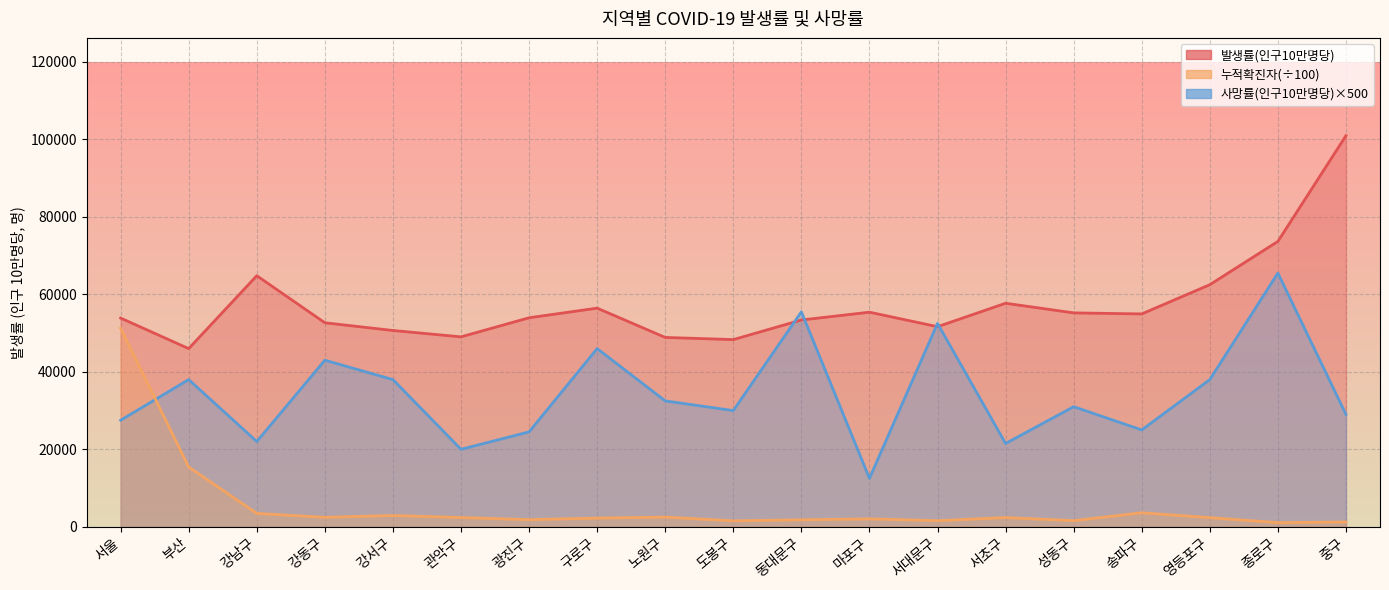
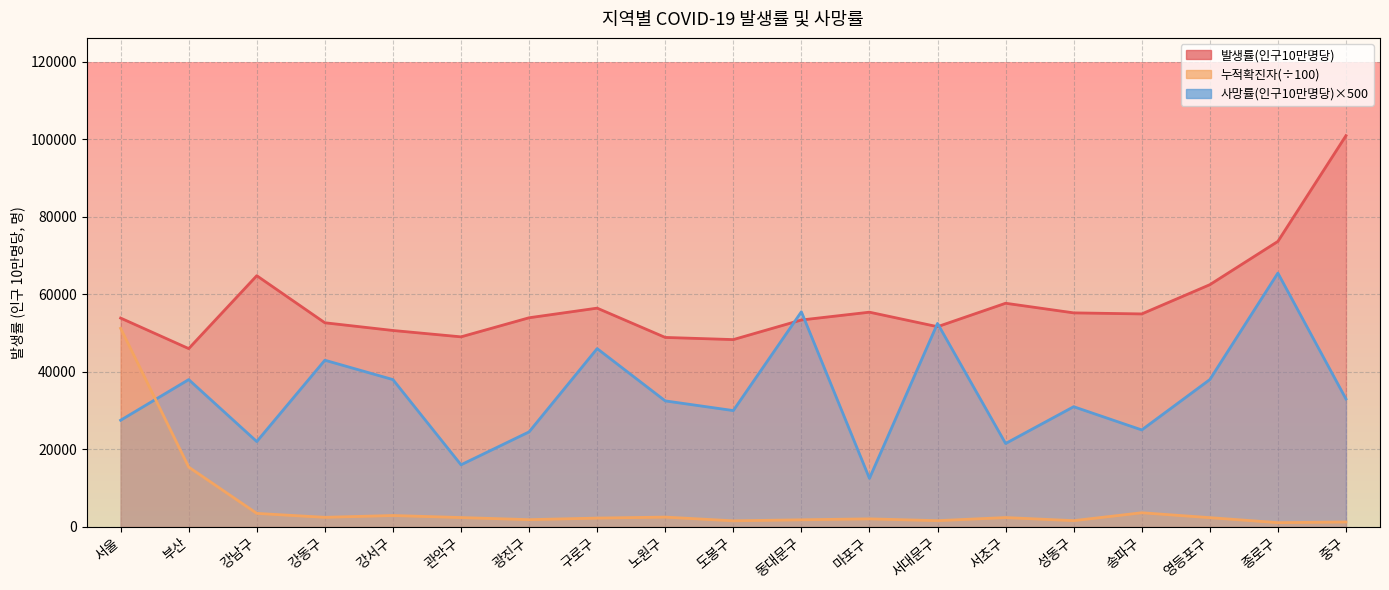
사망률(인구10만명당)×500, 관악구: 20000 -> 16000
사망률(인구10만명당)×500, 중구: 29000 -> 33000
